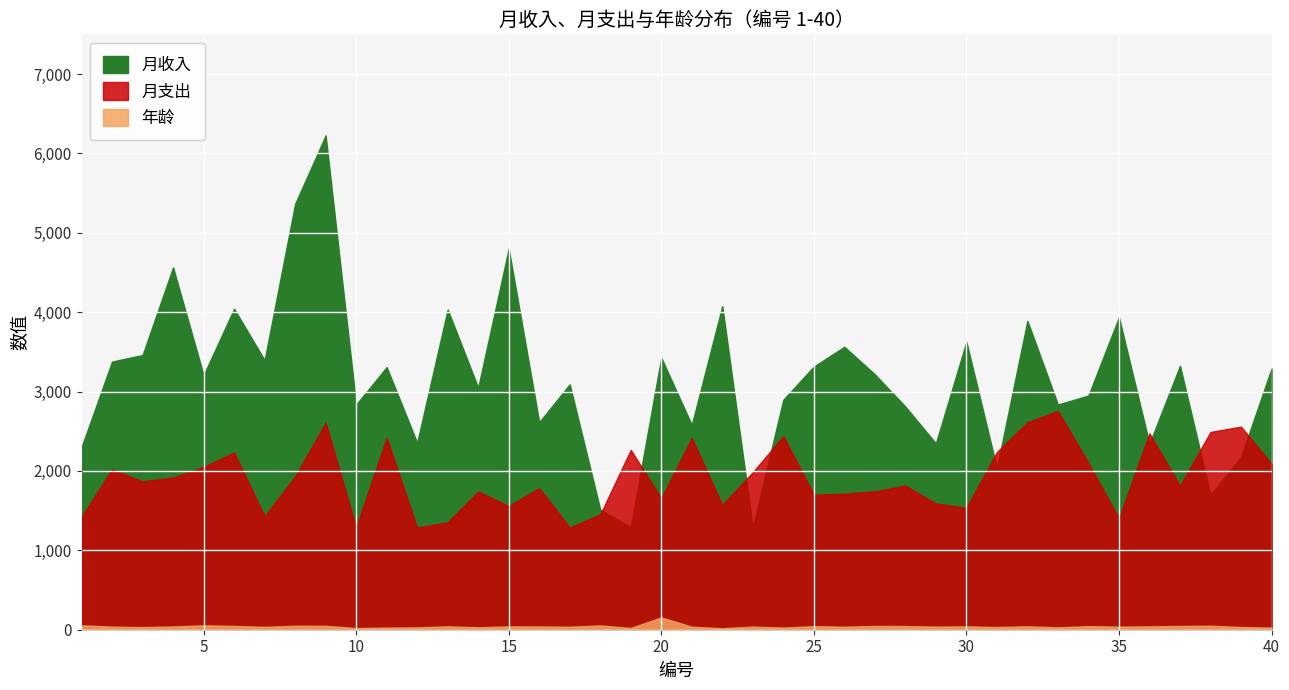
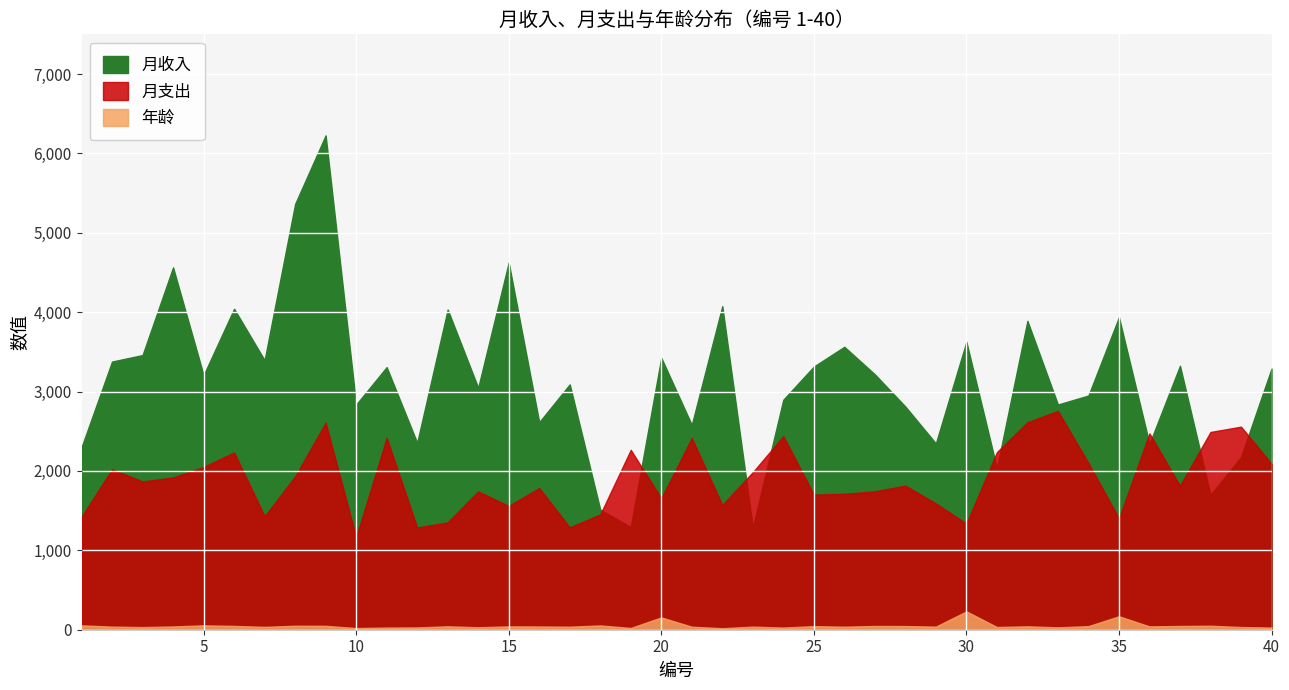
月支出, 10: 1,300 -> 1,200
月收入, 15: 4,800 -> 4,600
月支出, 30: 1,500 -> 1,300
年龄, 30: 0 -> 200
年龄, 35: 0 -> 200
